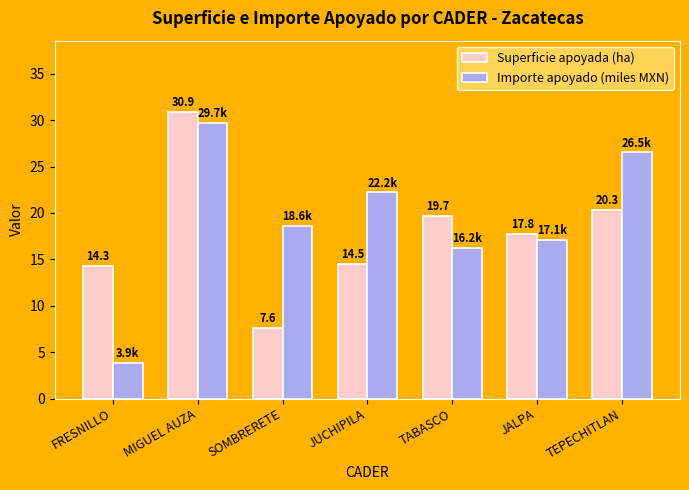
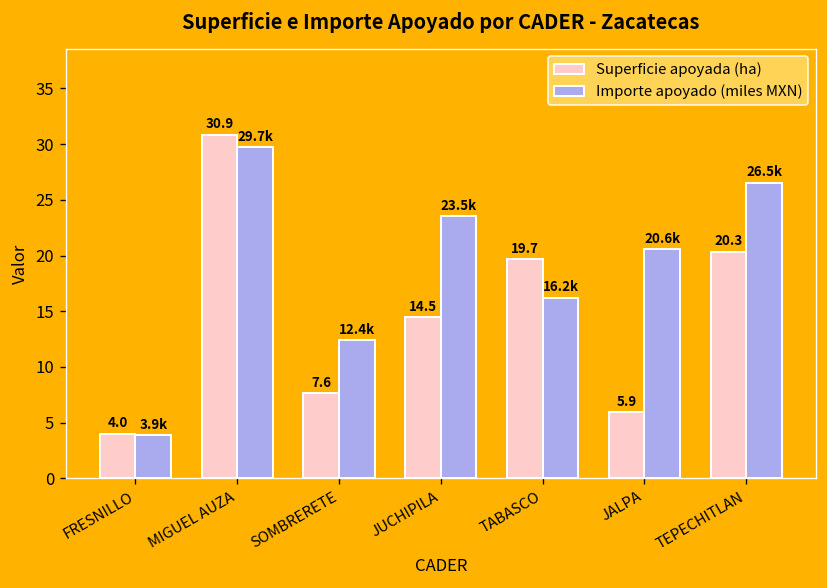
Superficie apoyada (ha), FRESNILLO: 14.3 -> 4.0
Importe apoyado (miles MXN), SOMBRERETE: 18.6k -> 12.4k
Importe apoyado (miles MXN), JUCHIPILA: 22.2k -> 23.5k
Superficie apoyada (ha), JALPA: 17.8 -> 5.9
Importe apoyado (miles MXN), JALPA: 17.1k -> 20.6k
